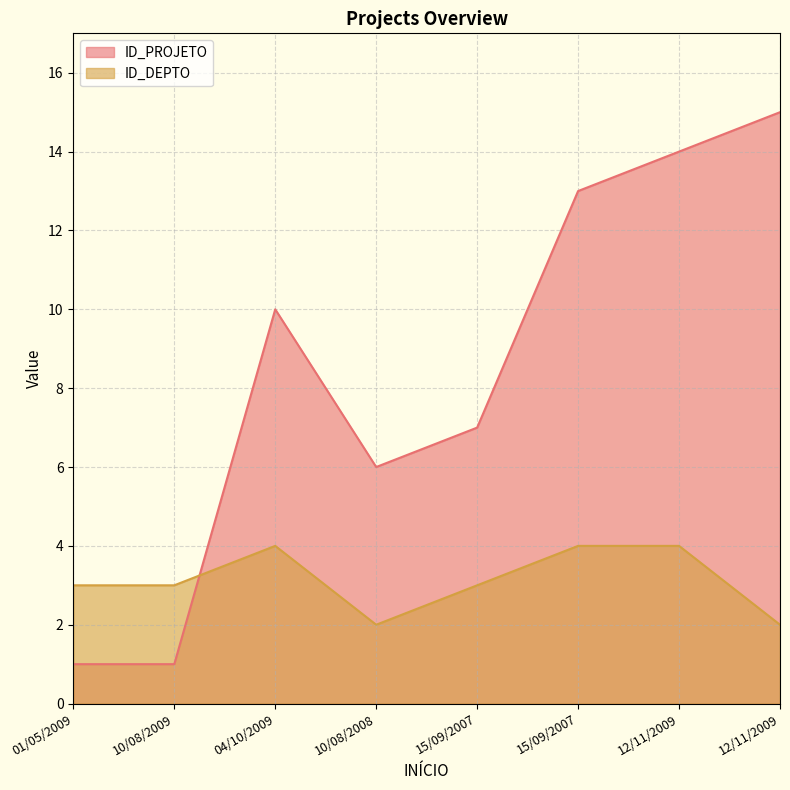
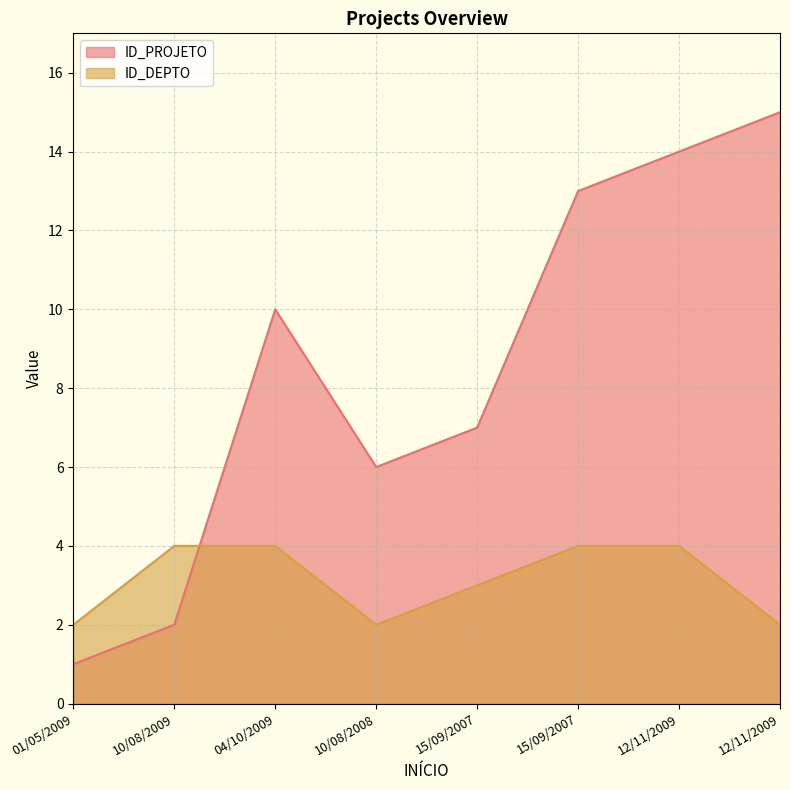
ID_DEPTO, 01/05/2009: 3 -> 2
ID_PROJETO, 10/08/2009: 1 -> 2
ID_DEPTO, 10/08/2009: 3 -> 4
